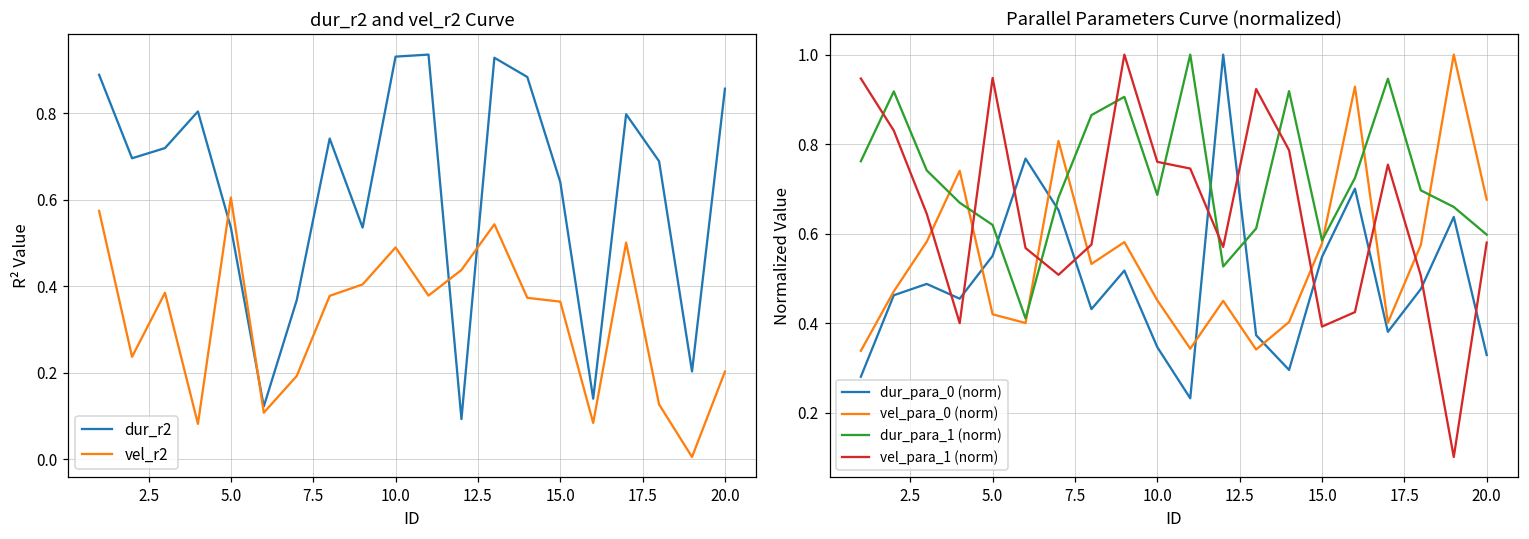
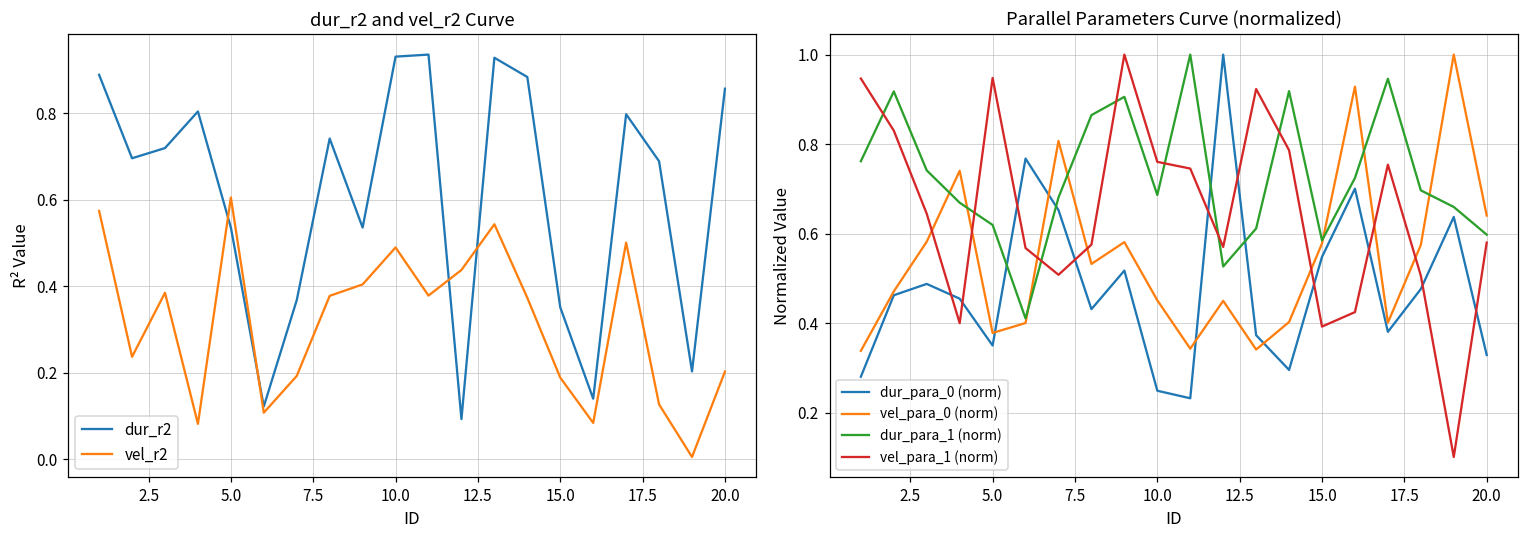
dur_r2 and vel_r2 Curve, dur_r2, 15.0: 0.64 -> 0.35
dur_r2 and vel_r2 Curve, vel_r2, 15.0: 0.36 -> 0.19
Parallel Parameters Curve (normalized), dur_para_0 (norm), 5.0: 0.55 -> 0.35
Parallel Parameters Curve (normalized), vel_para_0 (norm), 5.0: 0.42 -> 0.38
Parallel Parameters Curve (normalized), dur_para_0 (norm), 10.0: 0.35 -> 0.25
Parallel Parameters Curve (normalized), vel_para_0 (norm), 20.0: 0.68 -> 0.64
